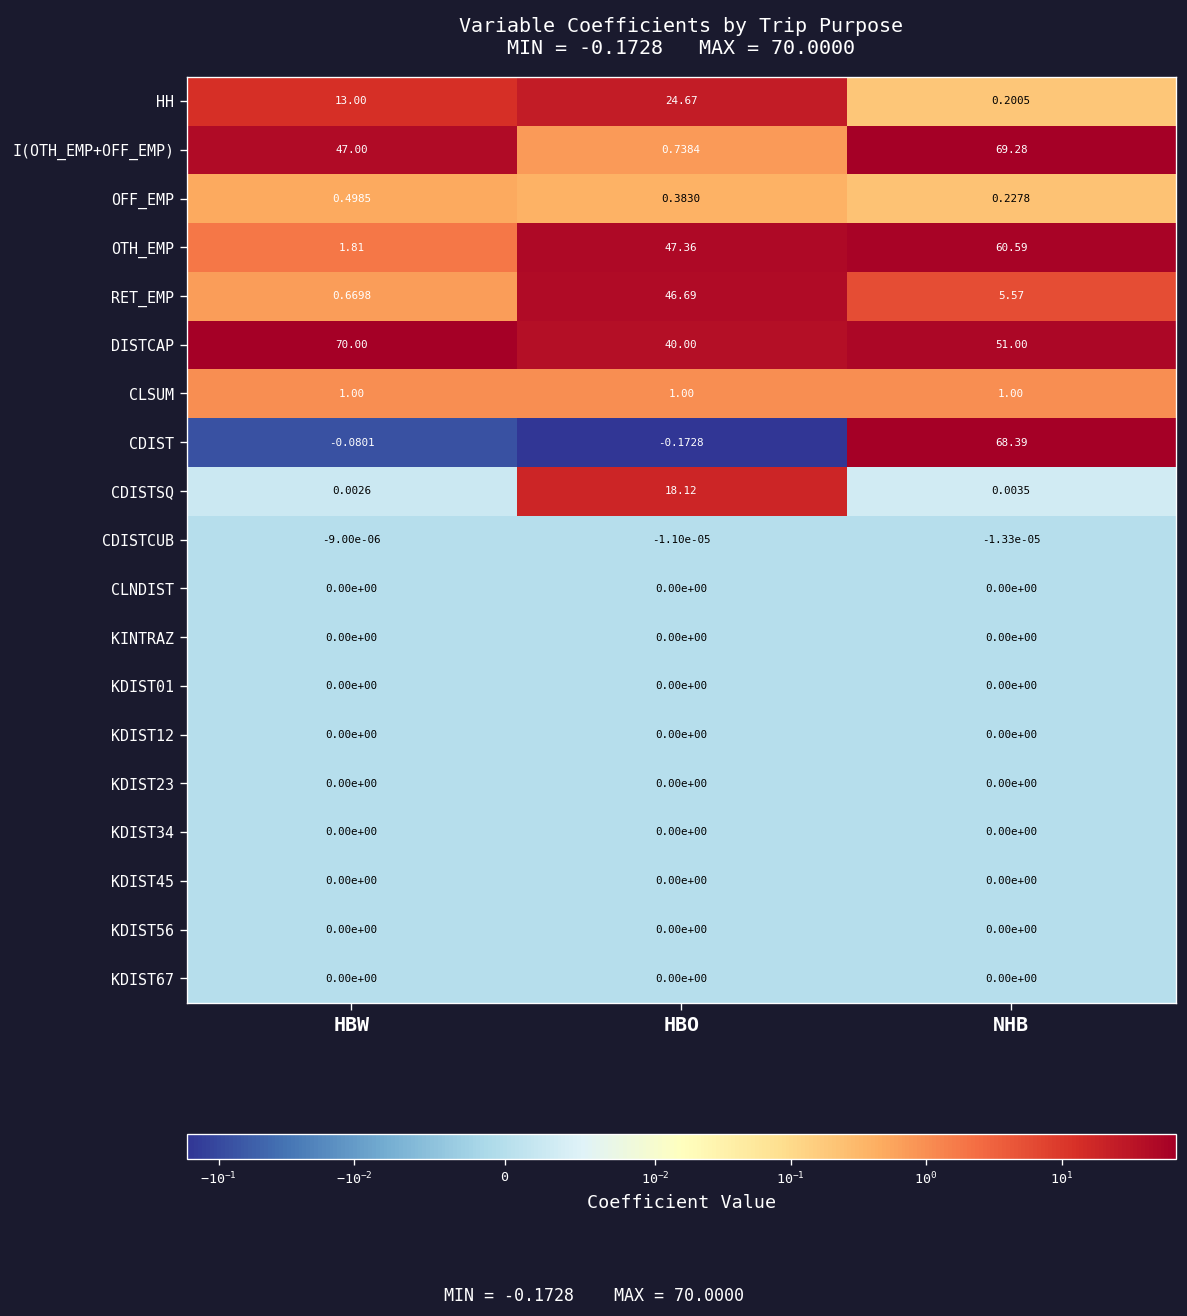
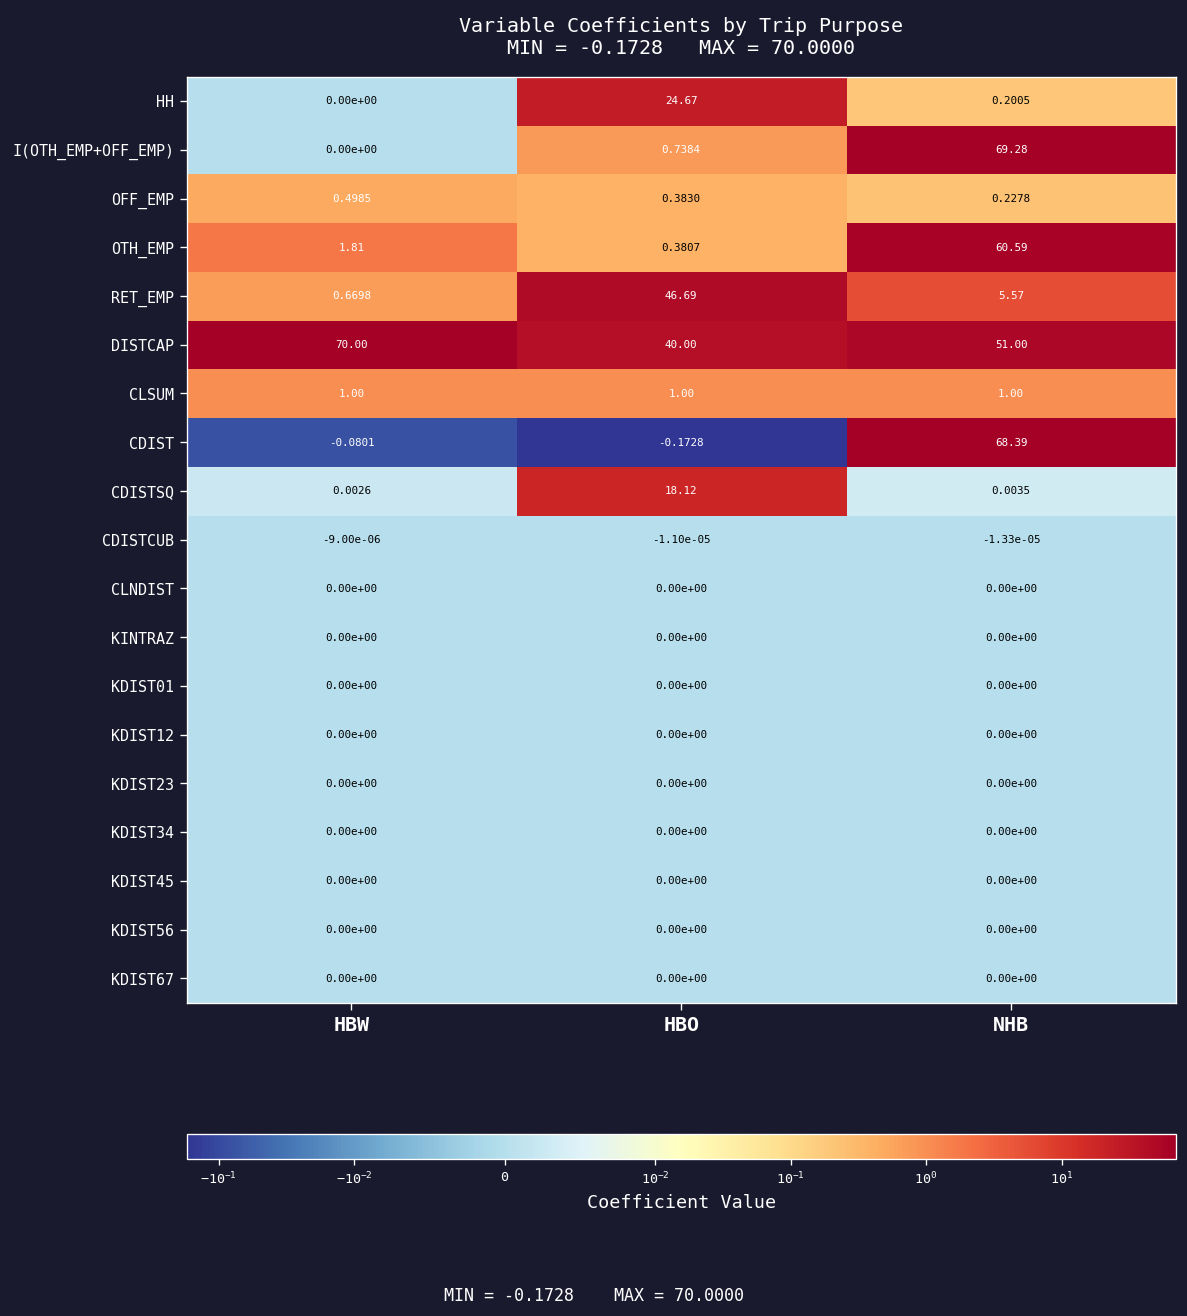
HH, HBW: 13.00 -> 0.00e+00
I(OTH_EMP+OFF_EMP), HBW: 47.00 -> 0.00e+00
OTH_EMP, HBO: 47.36 -> 0.3807
